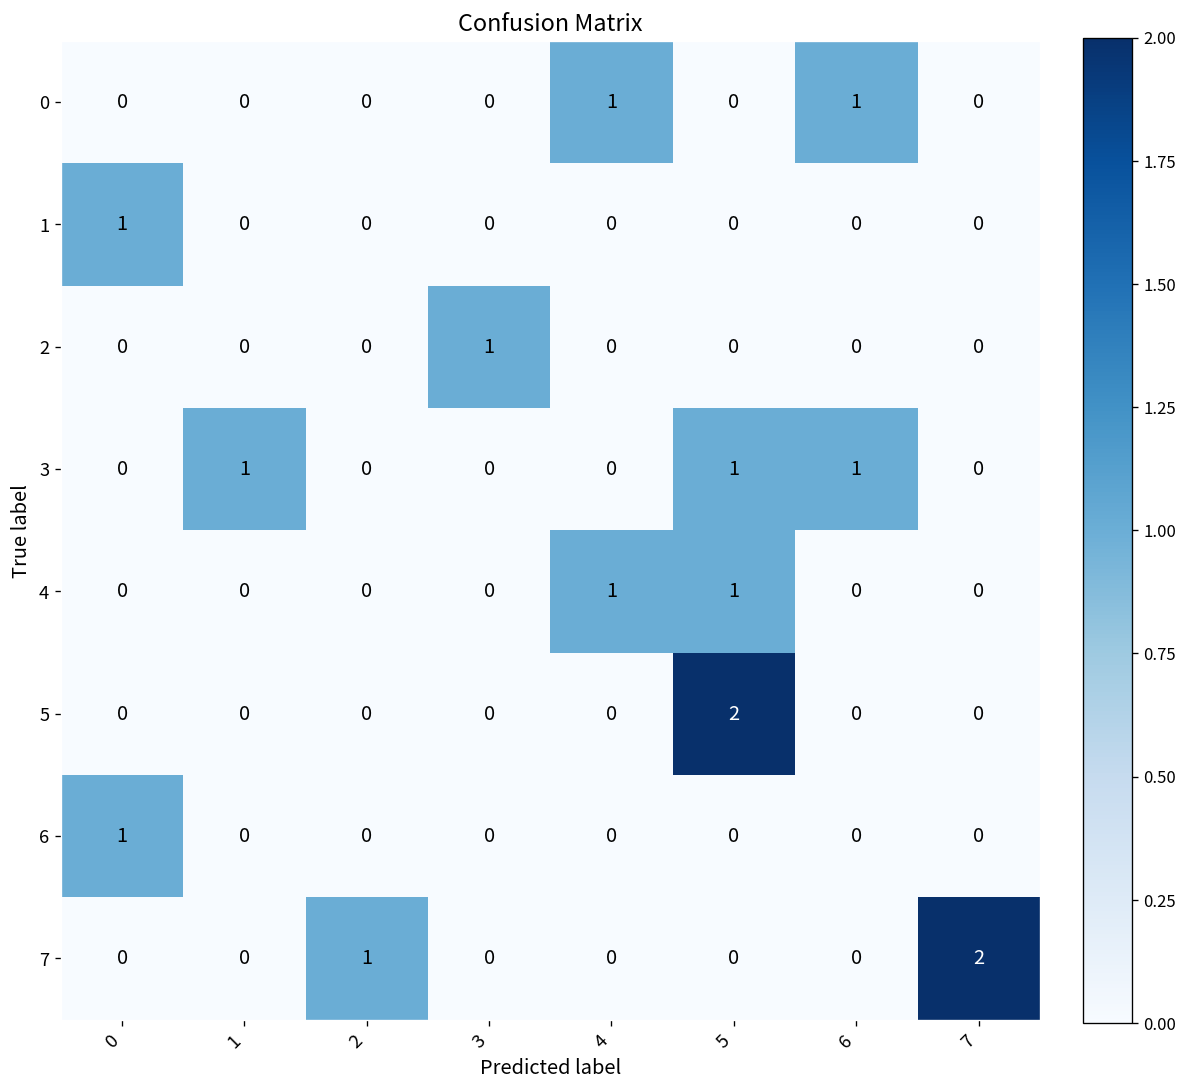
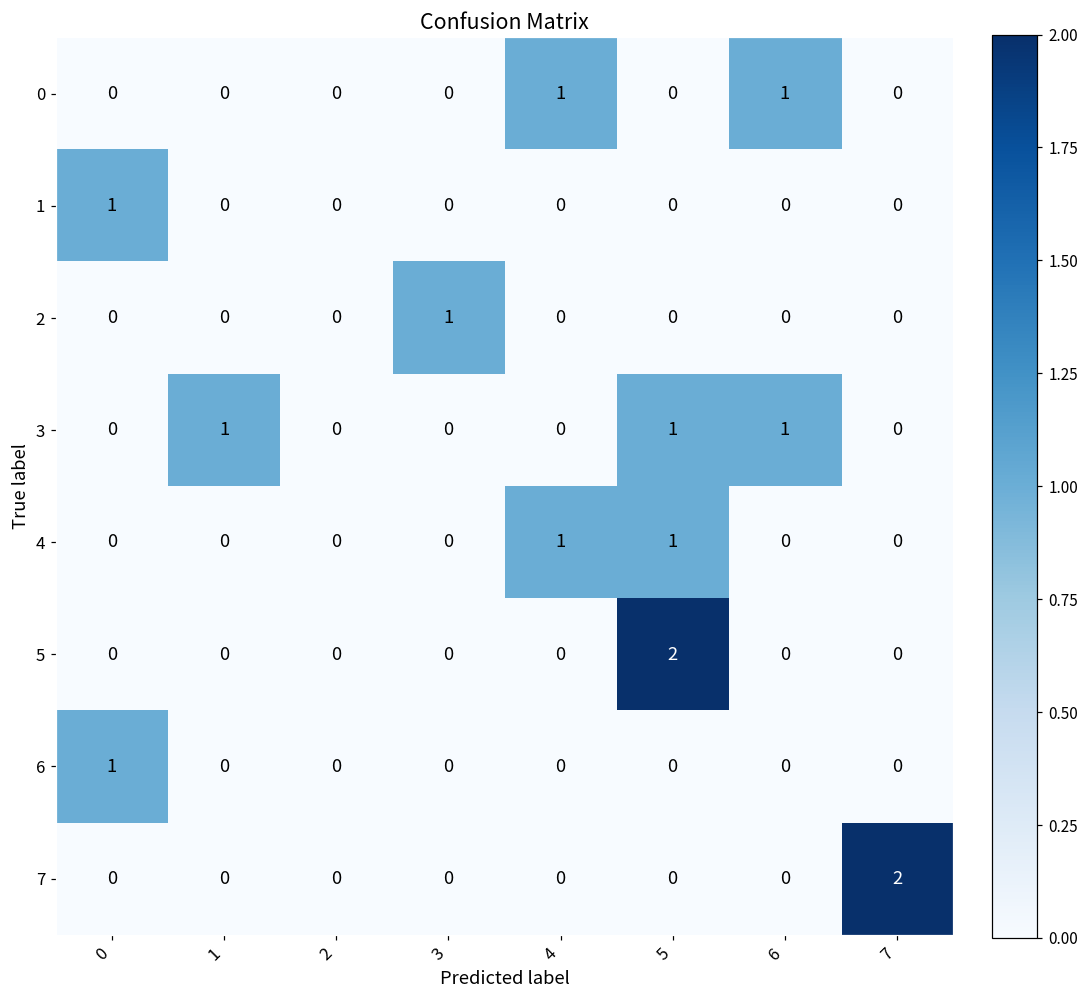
7, 2: 1 -> 0
